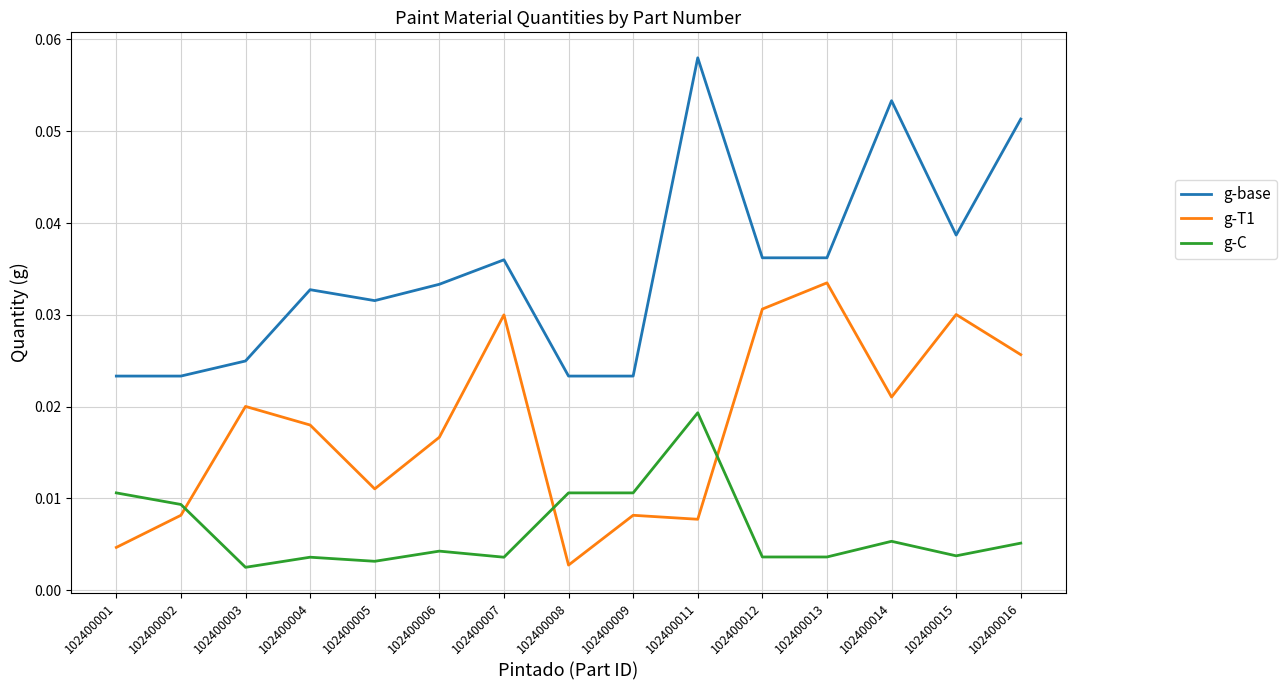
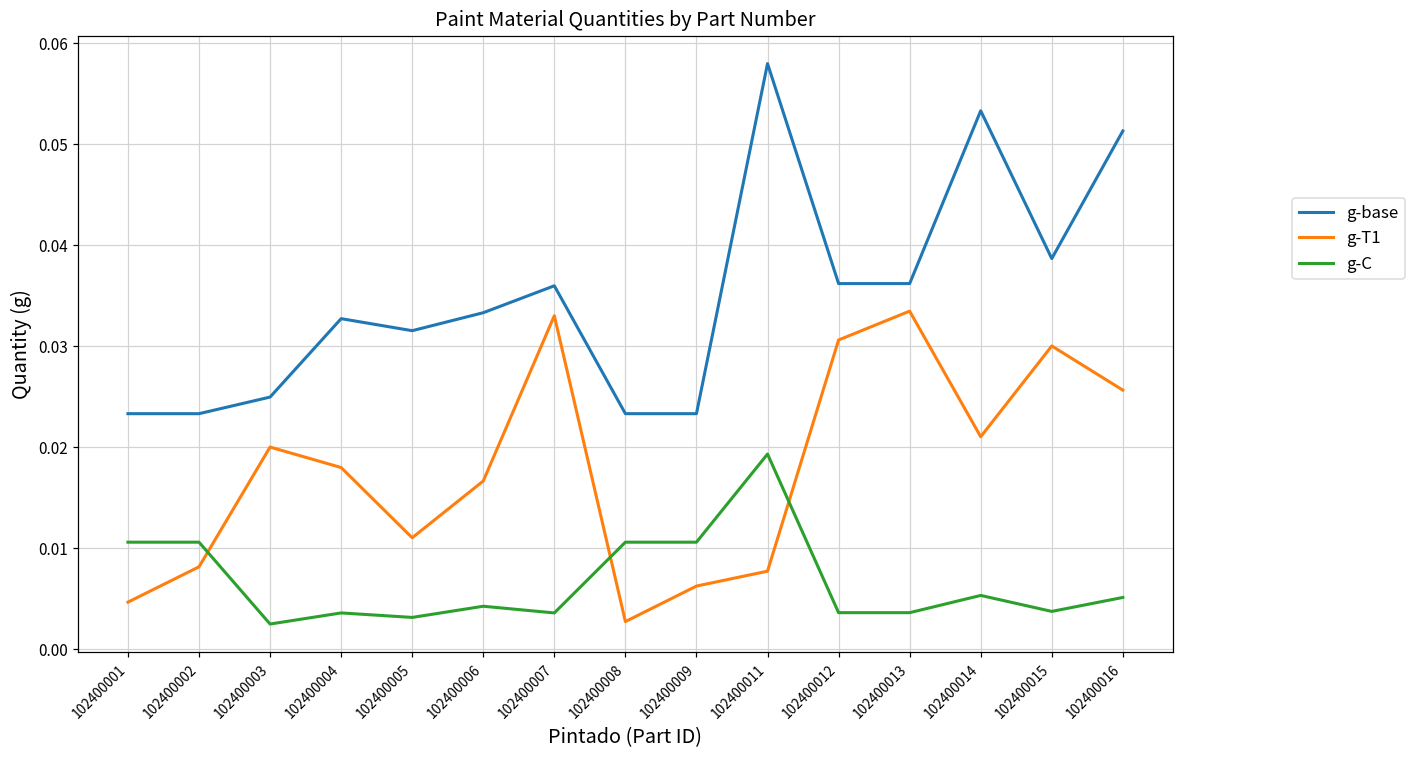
g-C, 102400002: 0.009 -> 0.011
g-T1, 102400007: 0.030 -> 0.033
g-T1, 102400009: 0.008 -> 0.006
